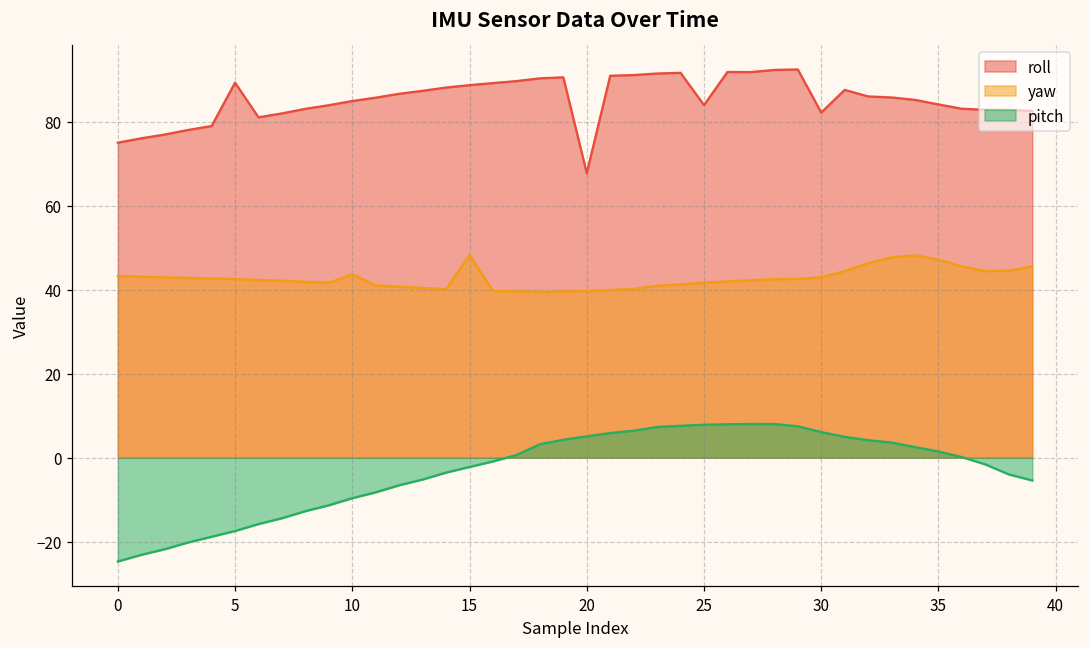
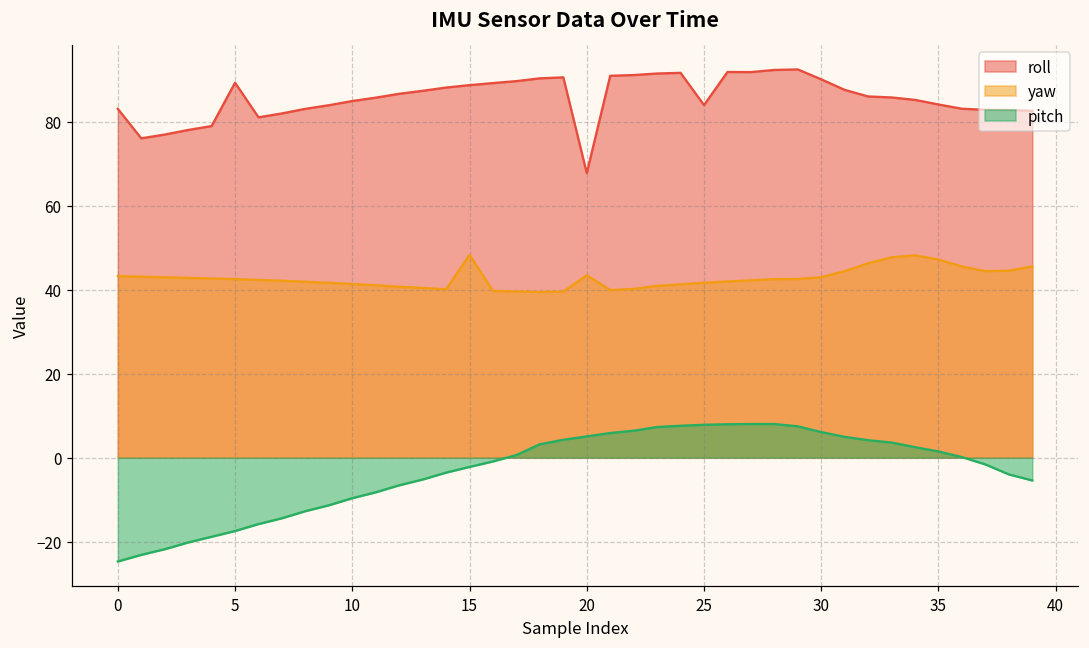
roll, 0: 75 -> 83
yaw, 10: 44 -> 41
yaw, 20: 40 -> 43
roll, 30: 82 -> 90
